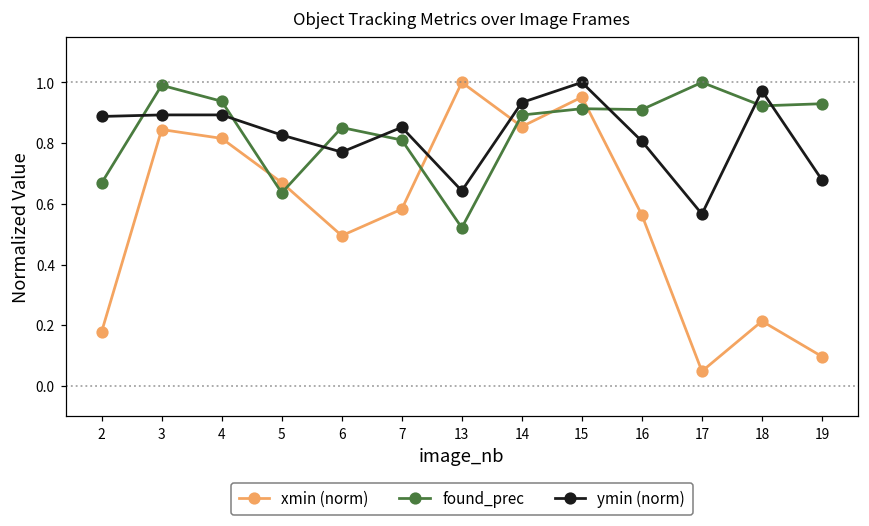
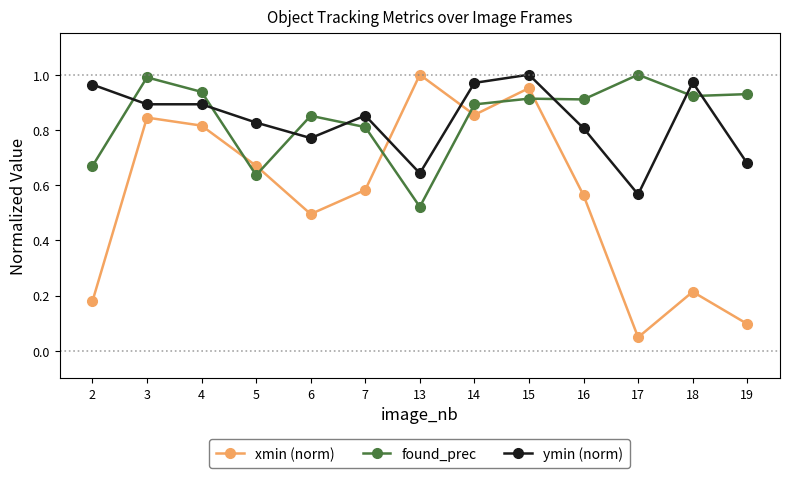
ymin (norm), 2: 0.89 -> 0.96
ymin (norm), 14: 0.93 -> 0.97
